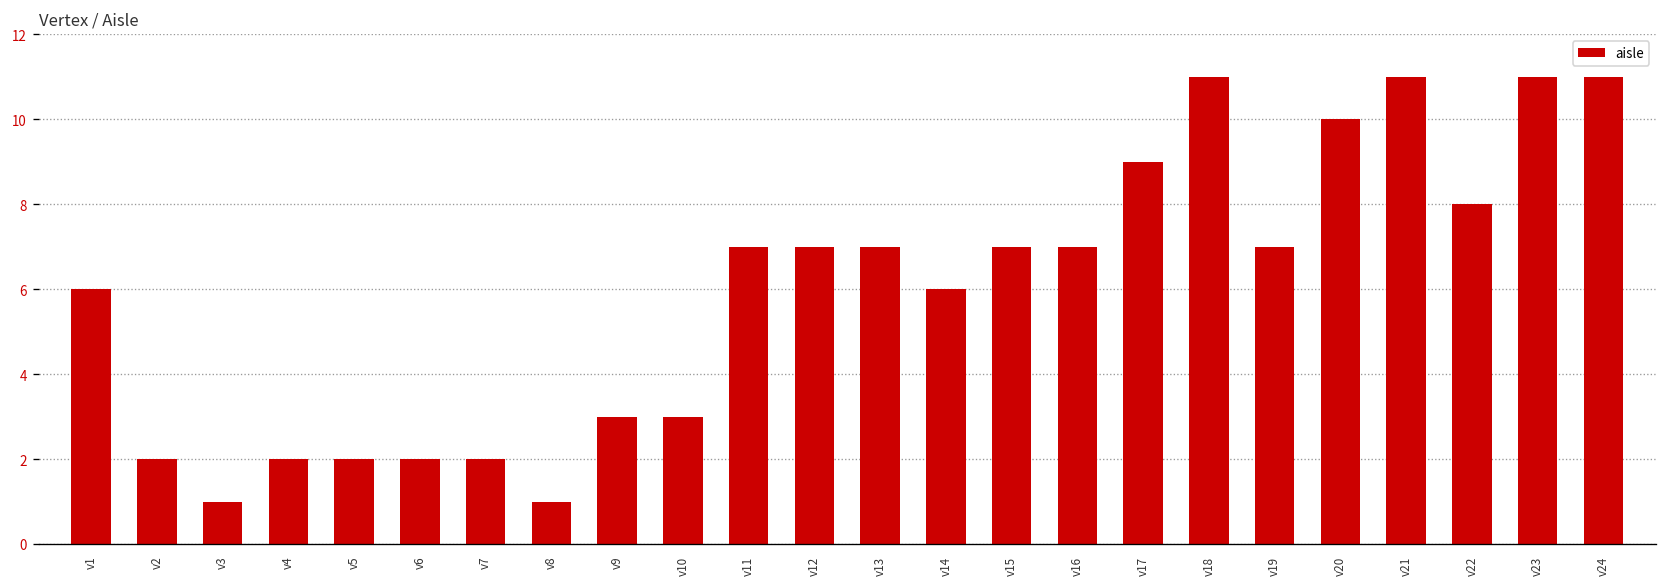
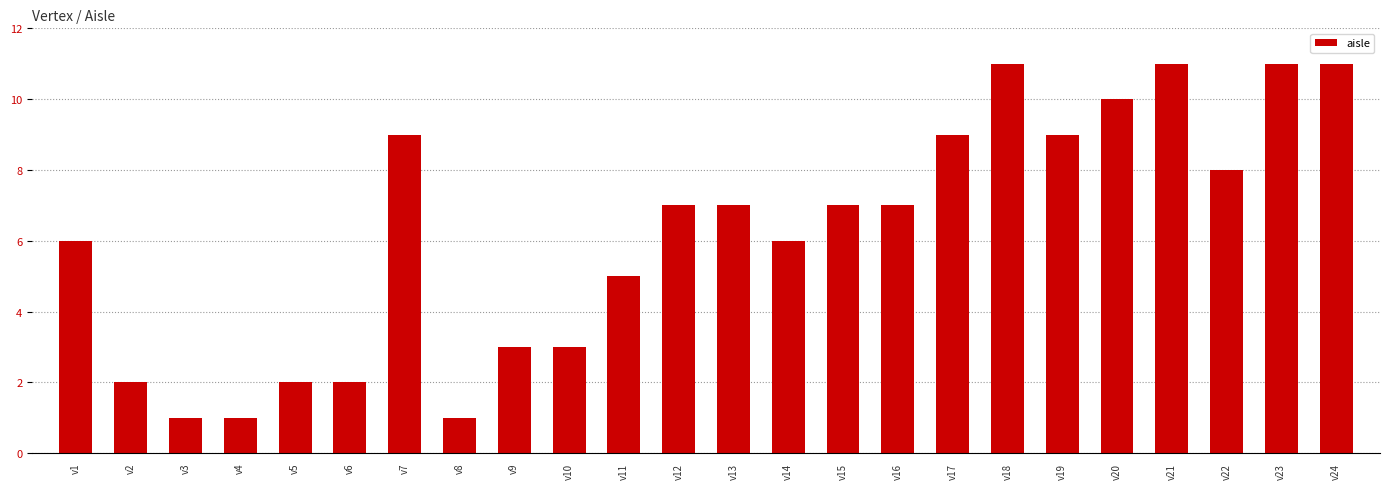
v4: 2 -> 1
v7: 2 -> 9
v11: 7 -> 5
v19: 7 -> 9
